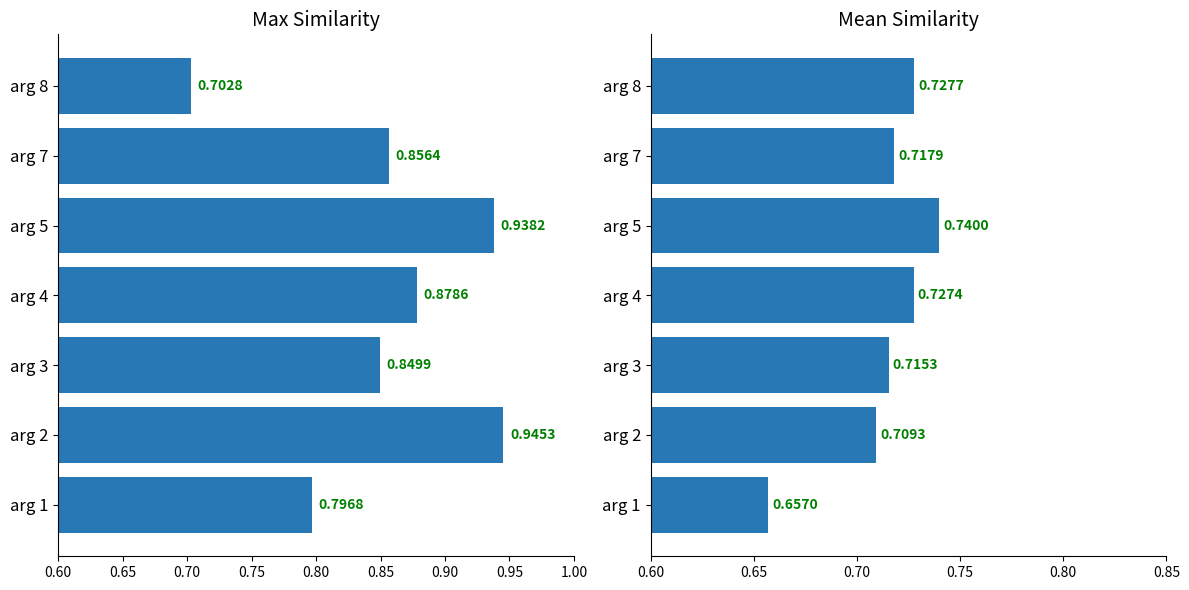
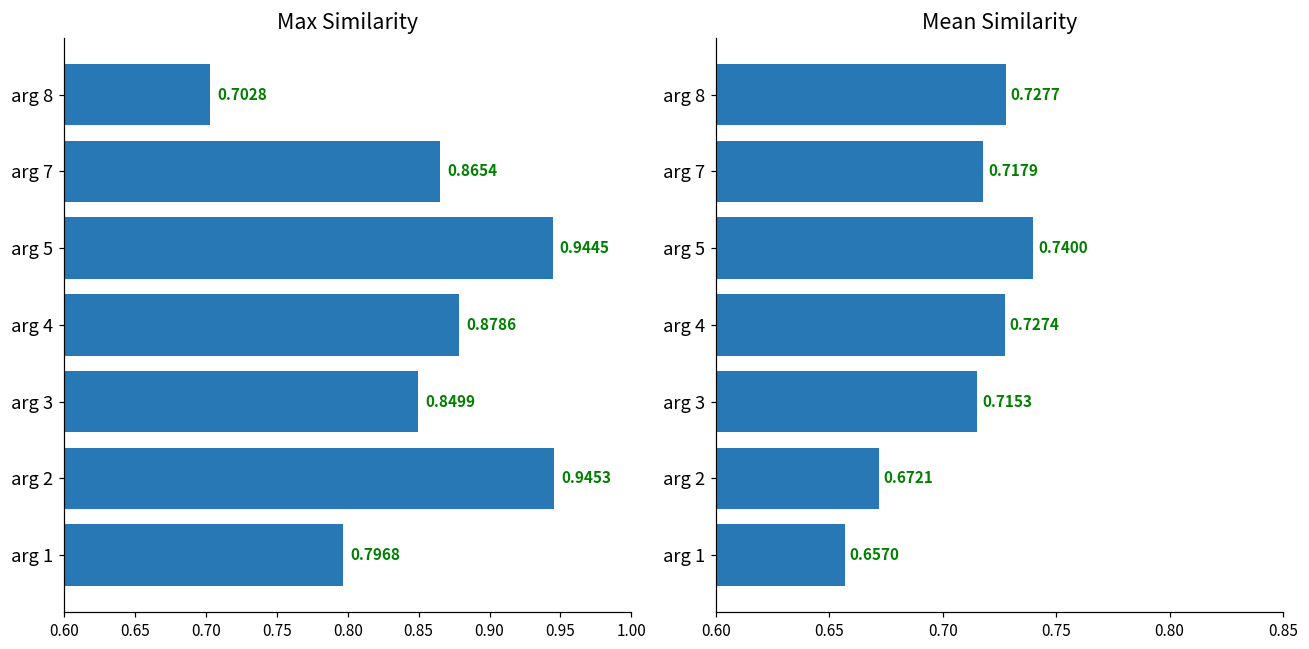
Max Similarity, arg 7: 0.8564 -> 0.8654
Max Similarity, arg 5: 0.9382 -> 0.9445
Mean Similarity, arg 2: 0.7093 -> 0.6721
